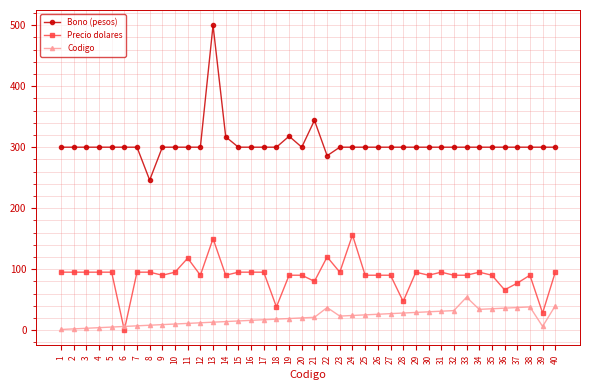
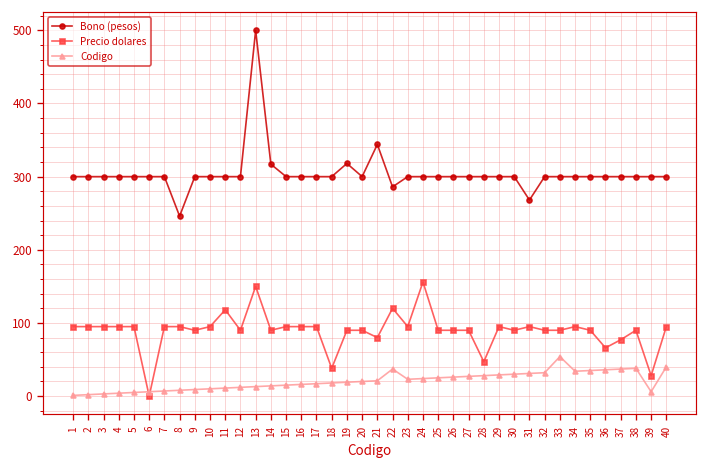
Bono (pesos), 31: 300 -> 270
